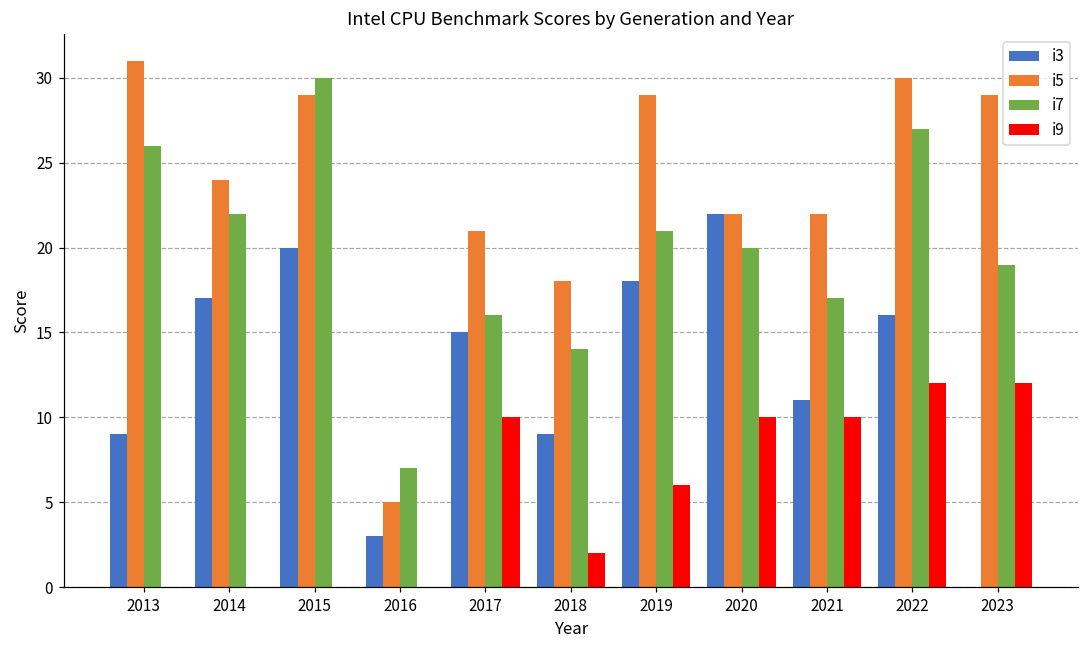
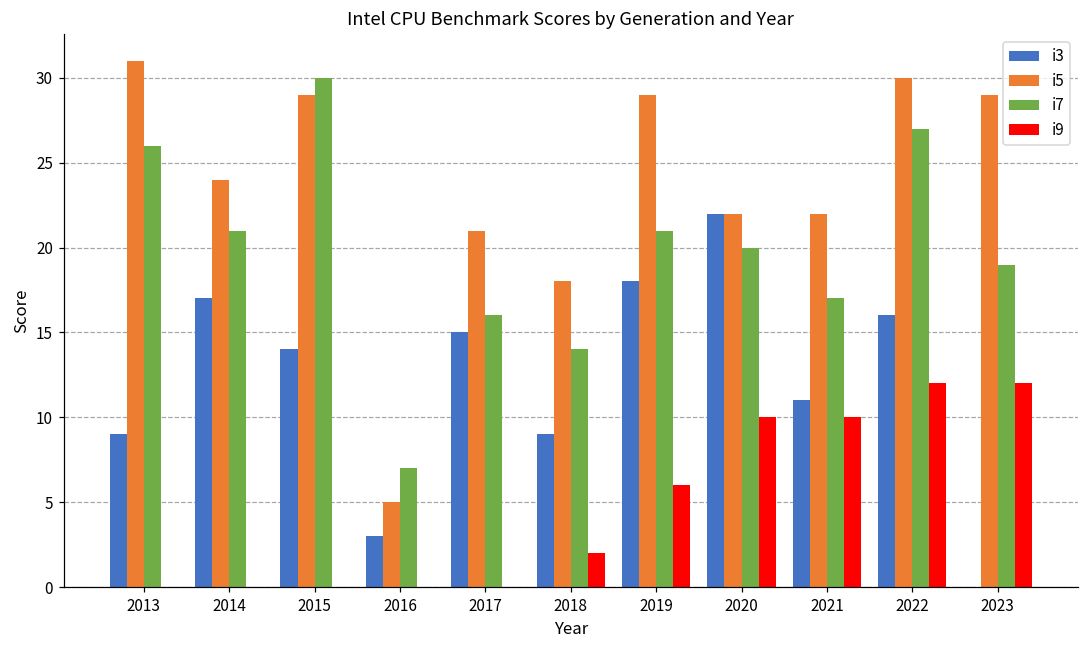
i7, 2014: 22 -> 21
i3, 2015: 20 -> 14
i9, 2017: 10 -> 0
